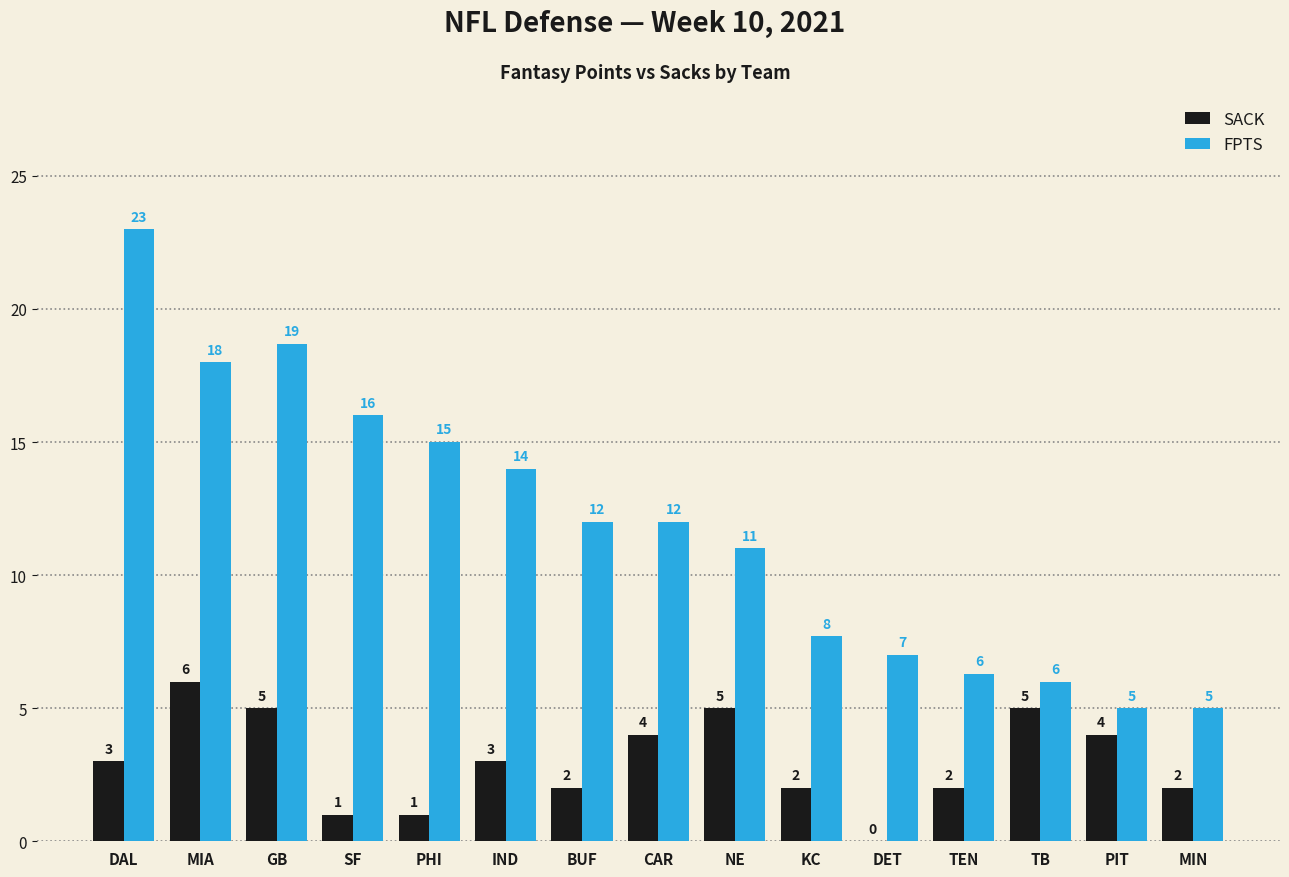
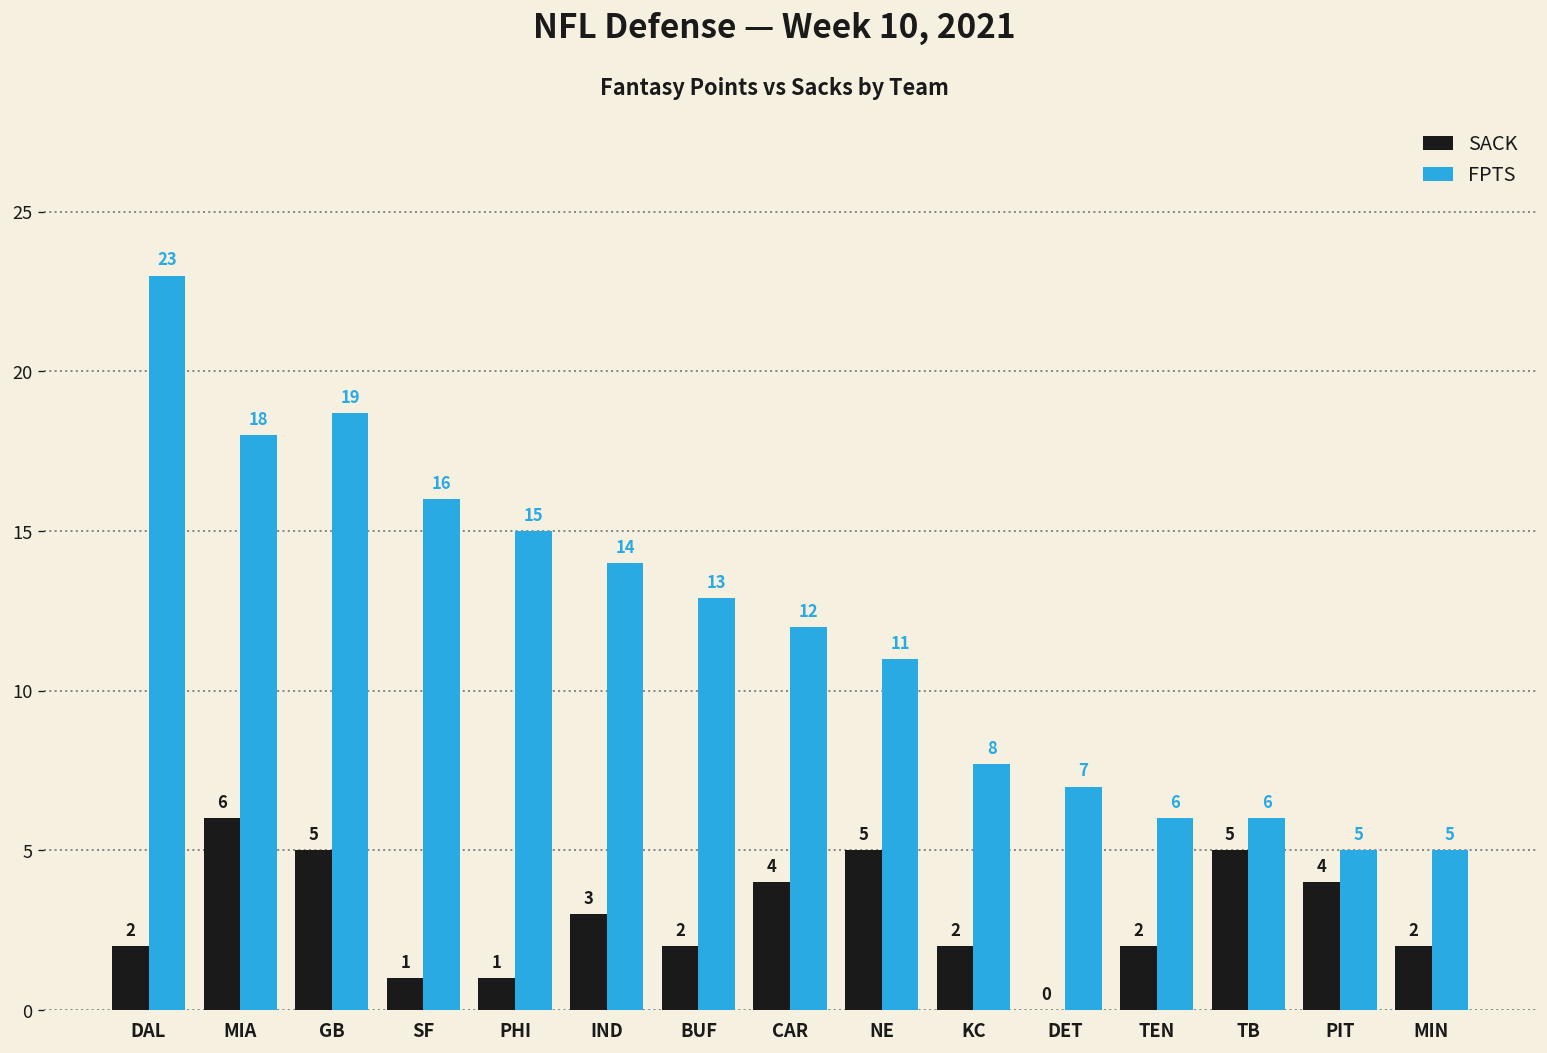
SACK, DAL: 3 -> 2
FPTS, BUF: 12 -> 13
FPTS, TEN: 6.3 -> 6.0
